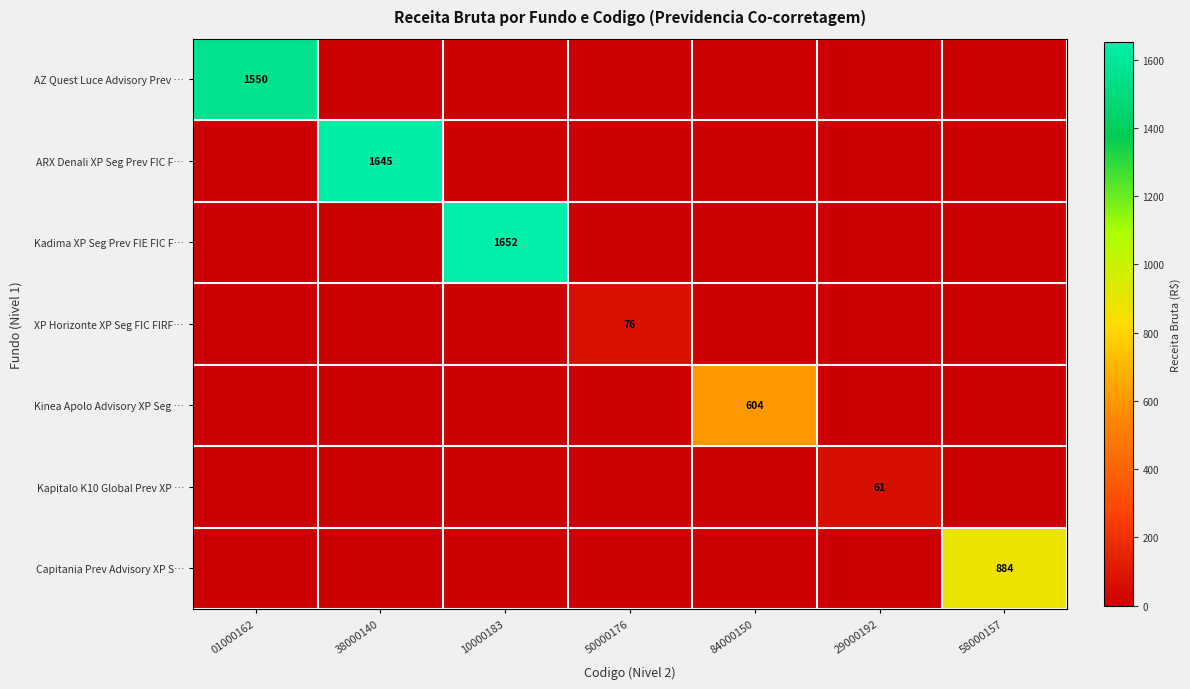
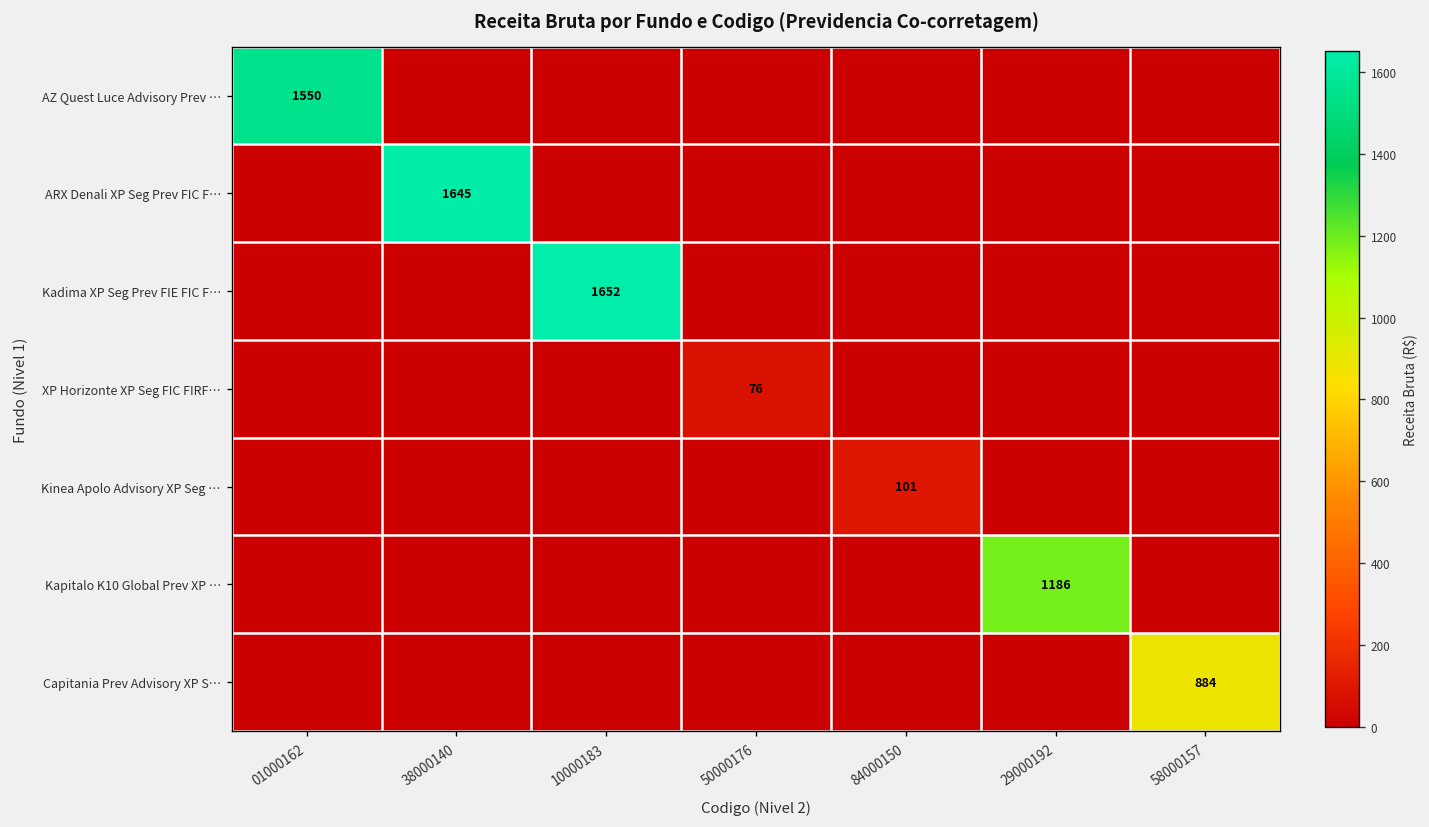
Kinea Apolo Advisory XP Seg …, 84000150: 604 -> 101
Kapitalo K10 Global Prev XP …, 29000192: 61 -> 1186
